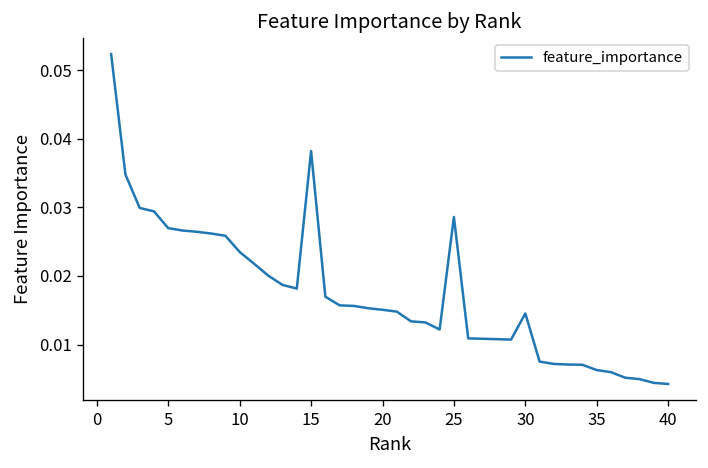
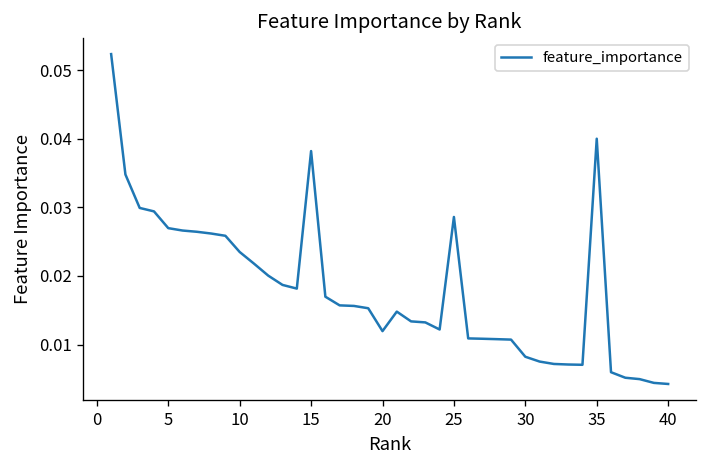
20: 0.015 -> 0.012
30: 0.015 -> 0.008
35: 0.006 -> 0.040
